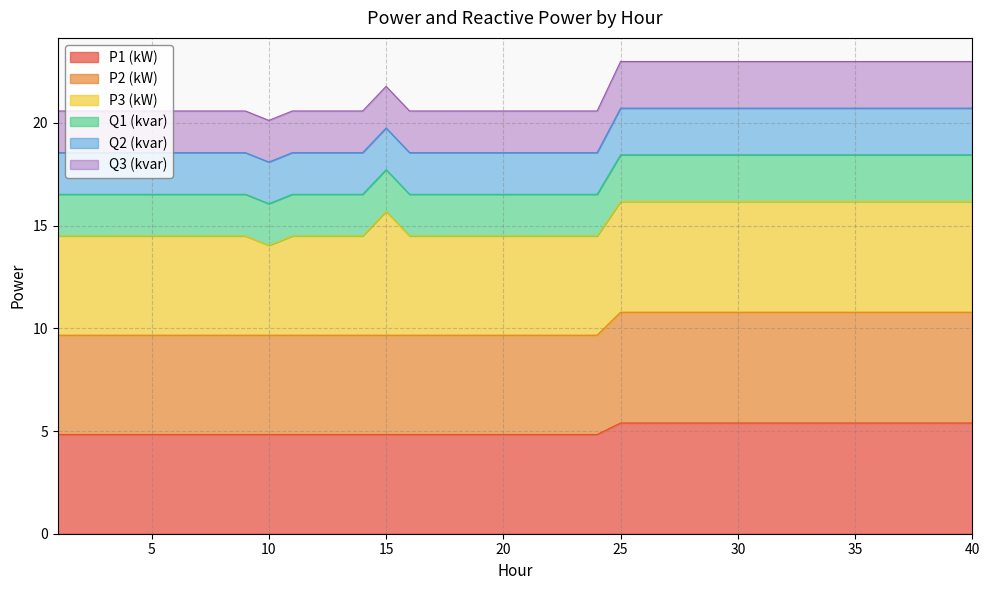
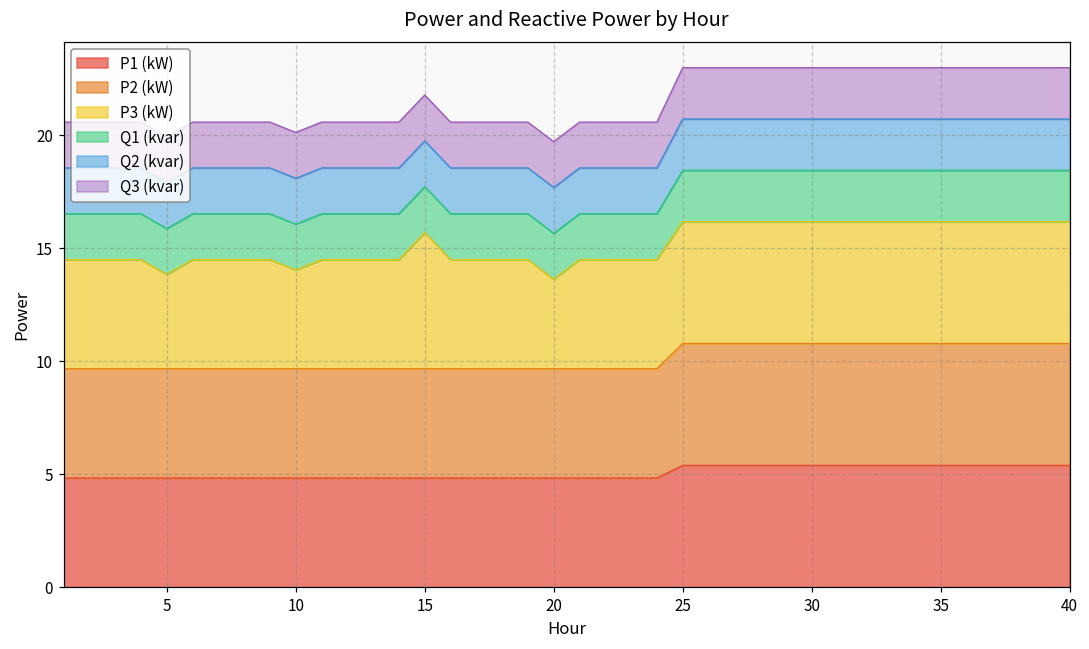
P3 (kW), 5: 4.8 -> 4.2
P3 (kW), 20: 4.8 -> 4.0
